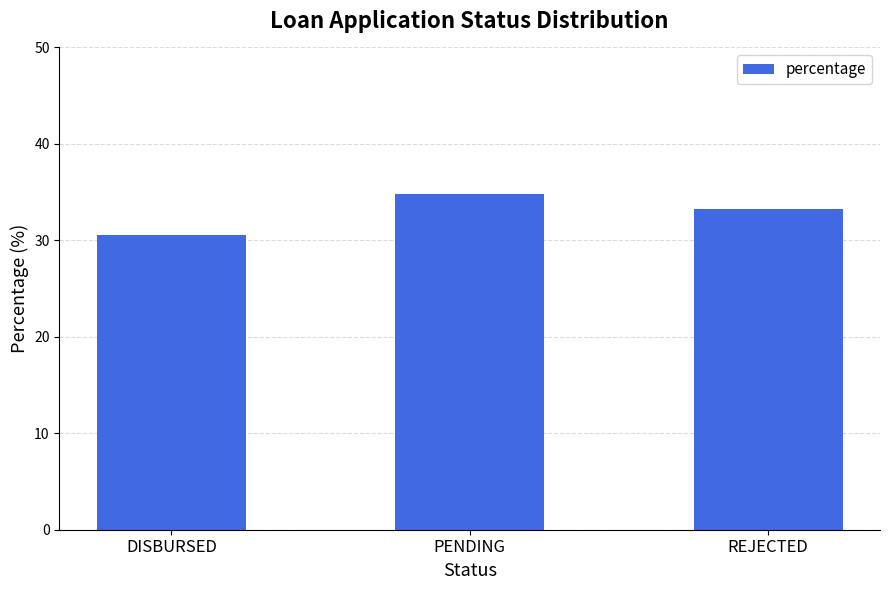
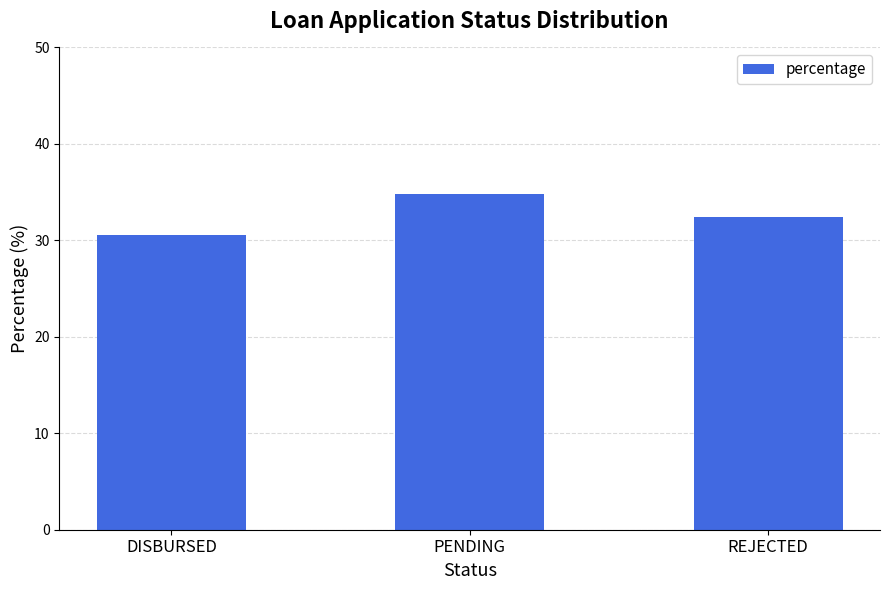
REJECTED: 33 -> 32
